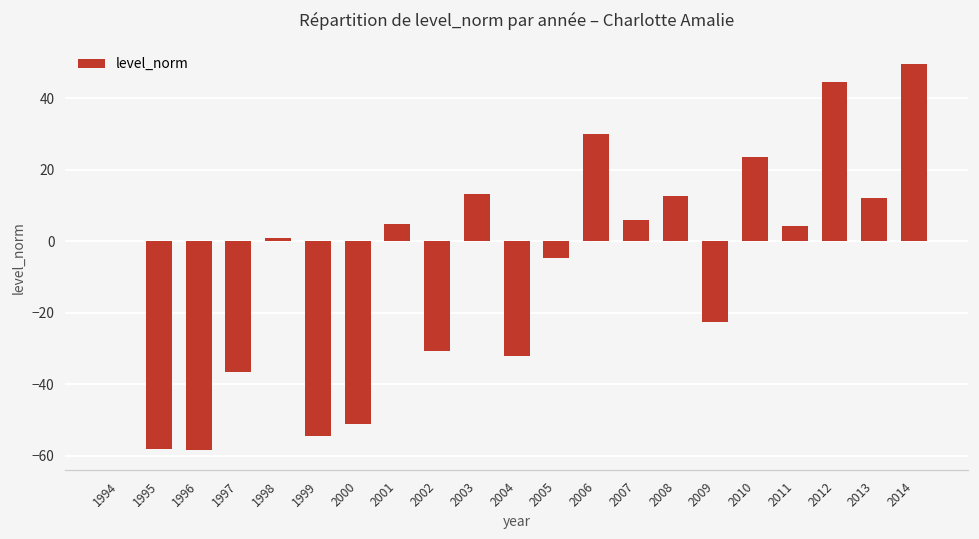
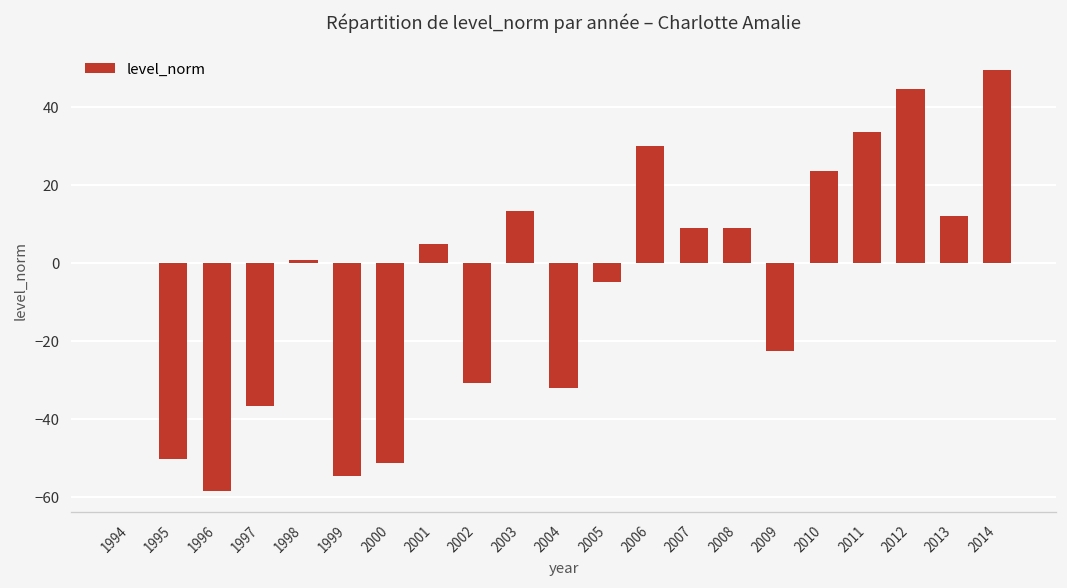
1995: -58 -> -50
2007: 6 -> 9
2008: 13 -> 9
2011: 4 -> 34
